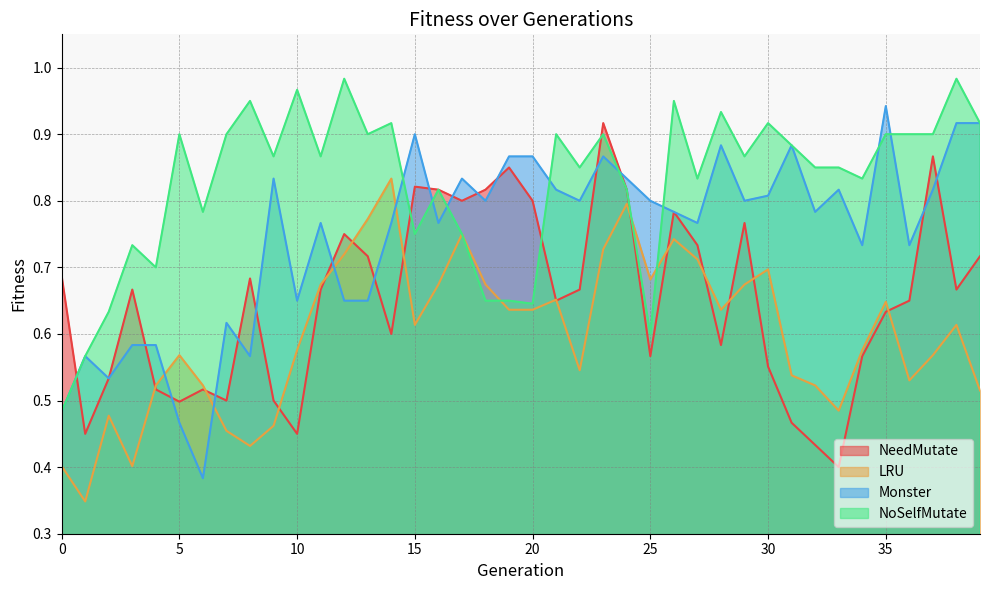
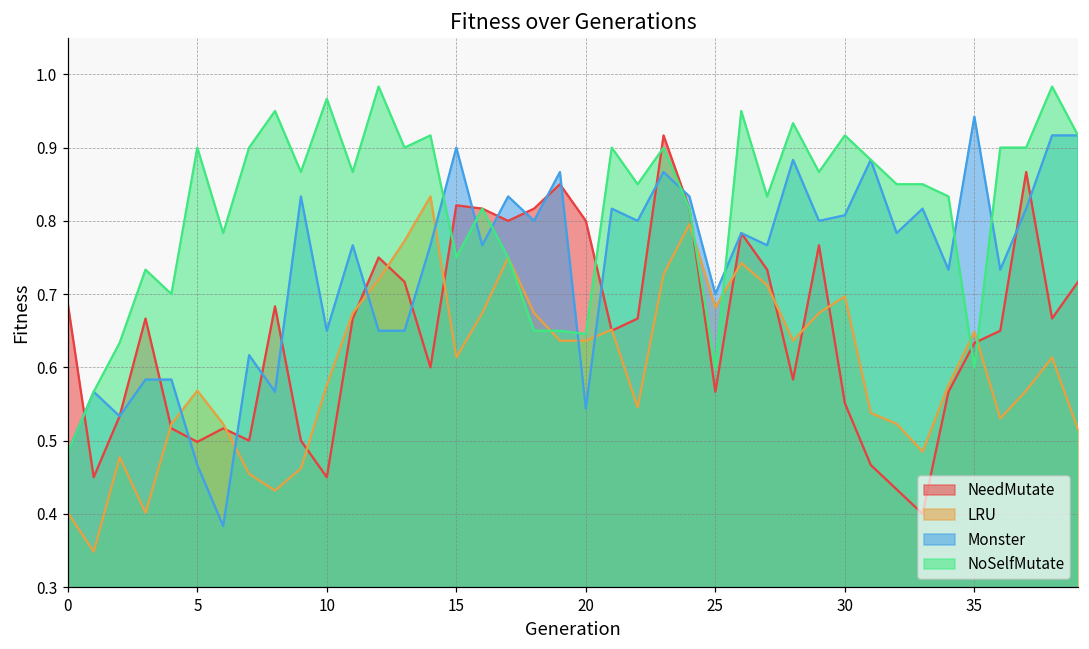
Monster, 20: 0.87 -> 0.54
Monster, 25: 0.8 -> 0.7
NoSelfMutate, 35: 0.9 -> 0.6
